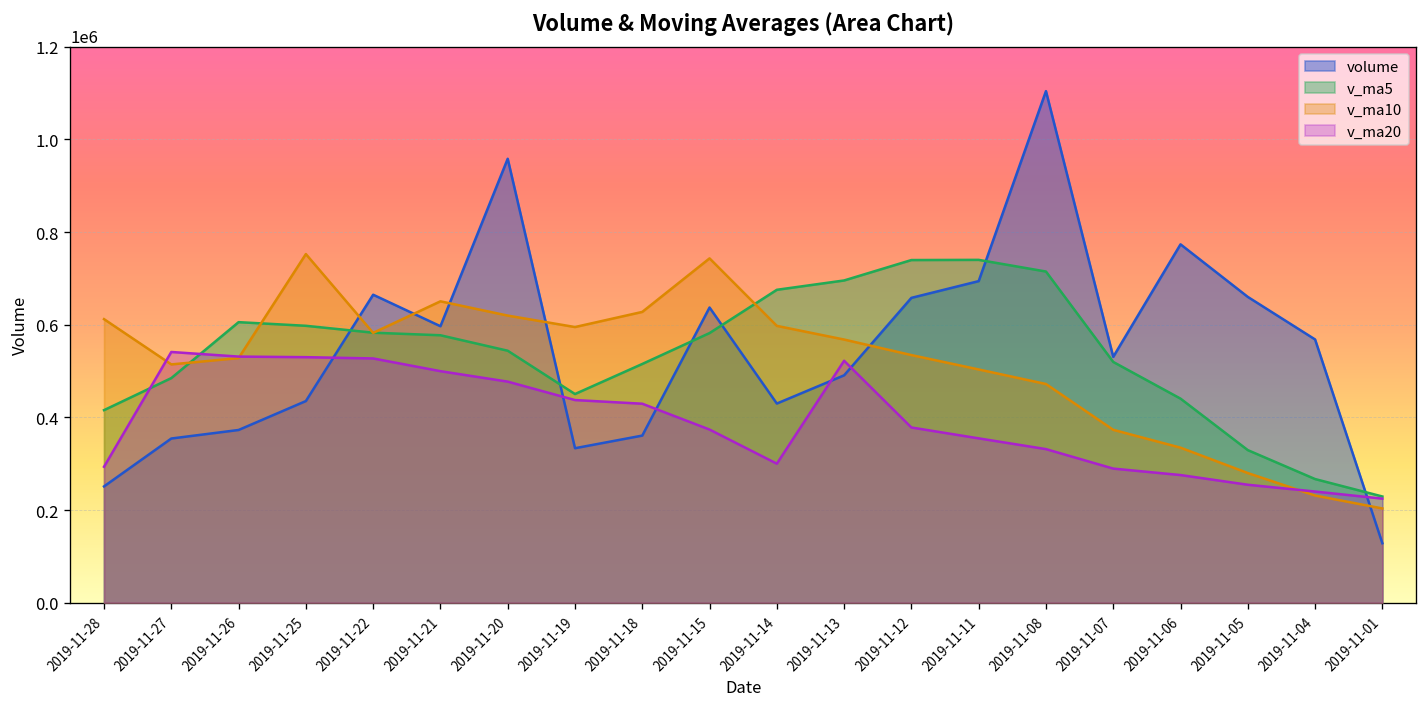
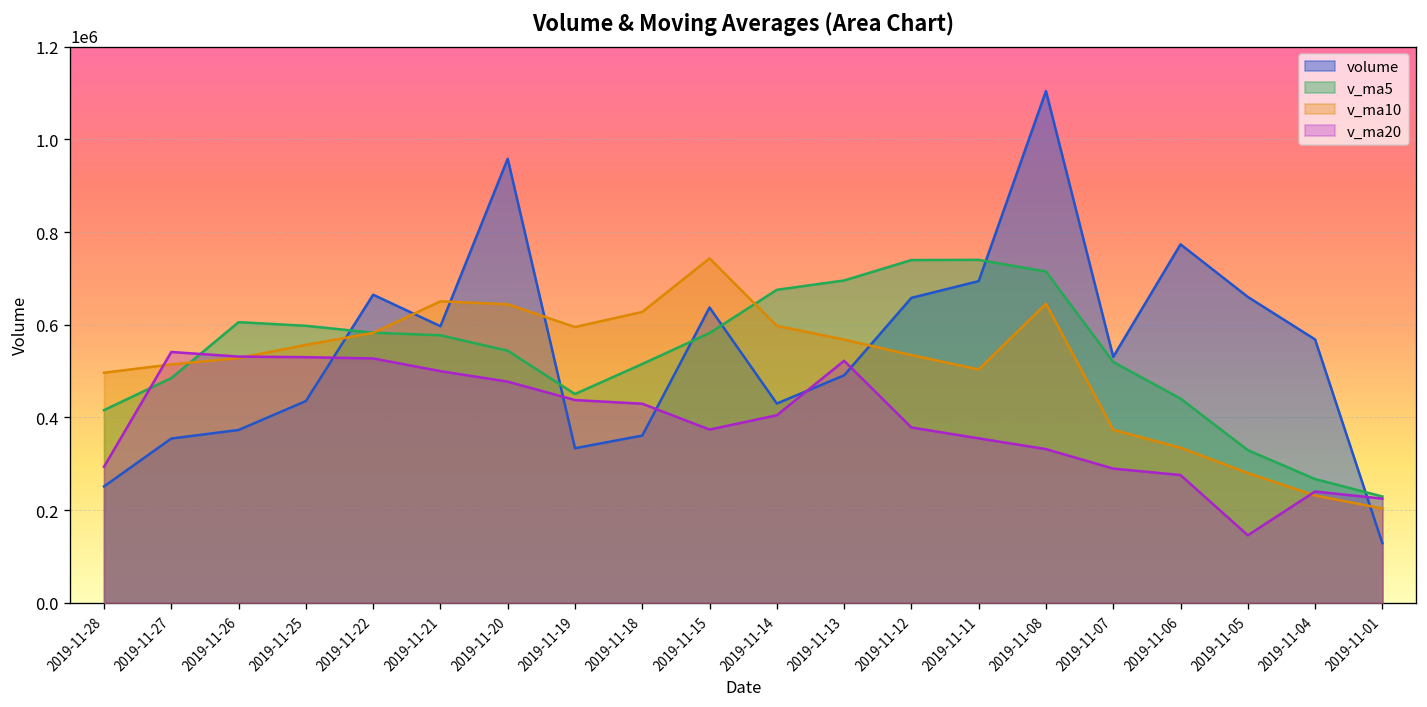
v_ma10, 2019-11-28: 610000 -> 500000
v_ma10, 2019-11-25: 750000 -> 560000
v_ma10, 2019-11-20: 620000 -> 640000
v_ma20, 2019-11-14: 300000 -> 400000
v_ma10, 2019-11-08: 470000 -> 650000
v_ma20, 2019-11-05: 250000 -> 150000
